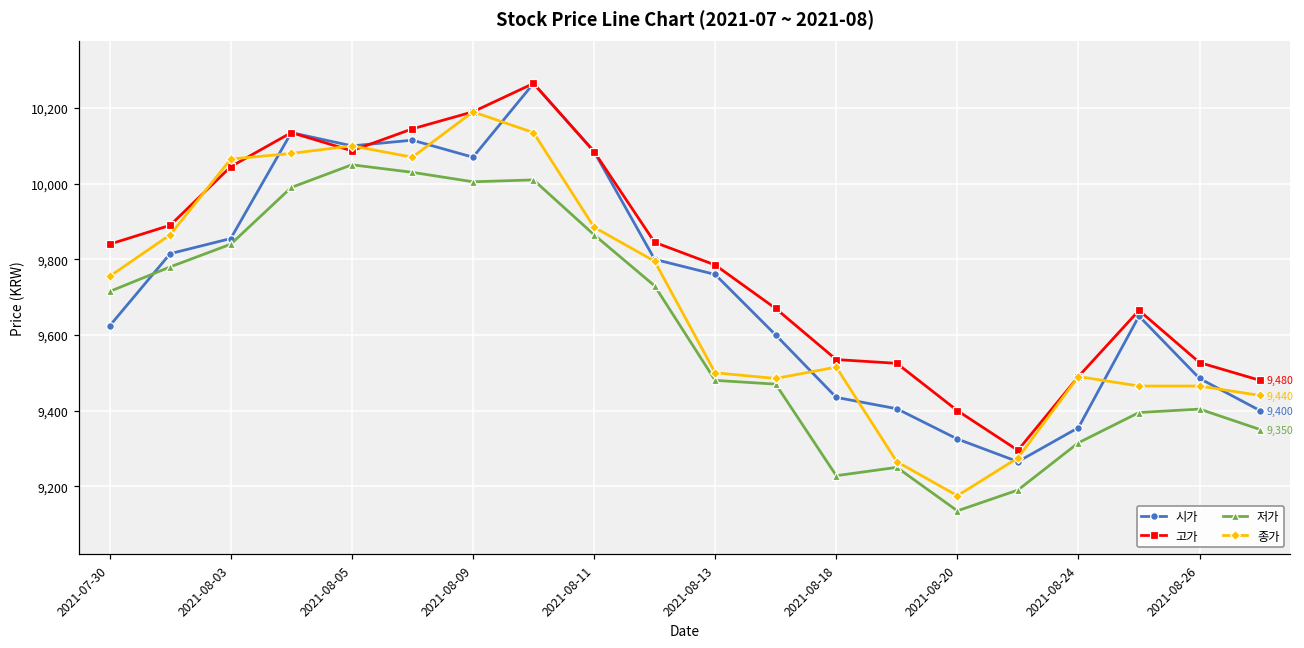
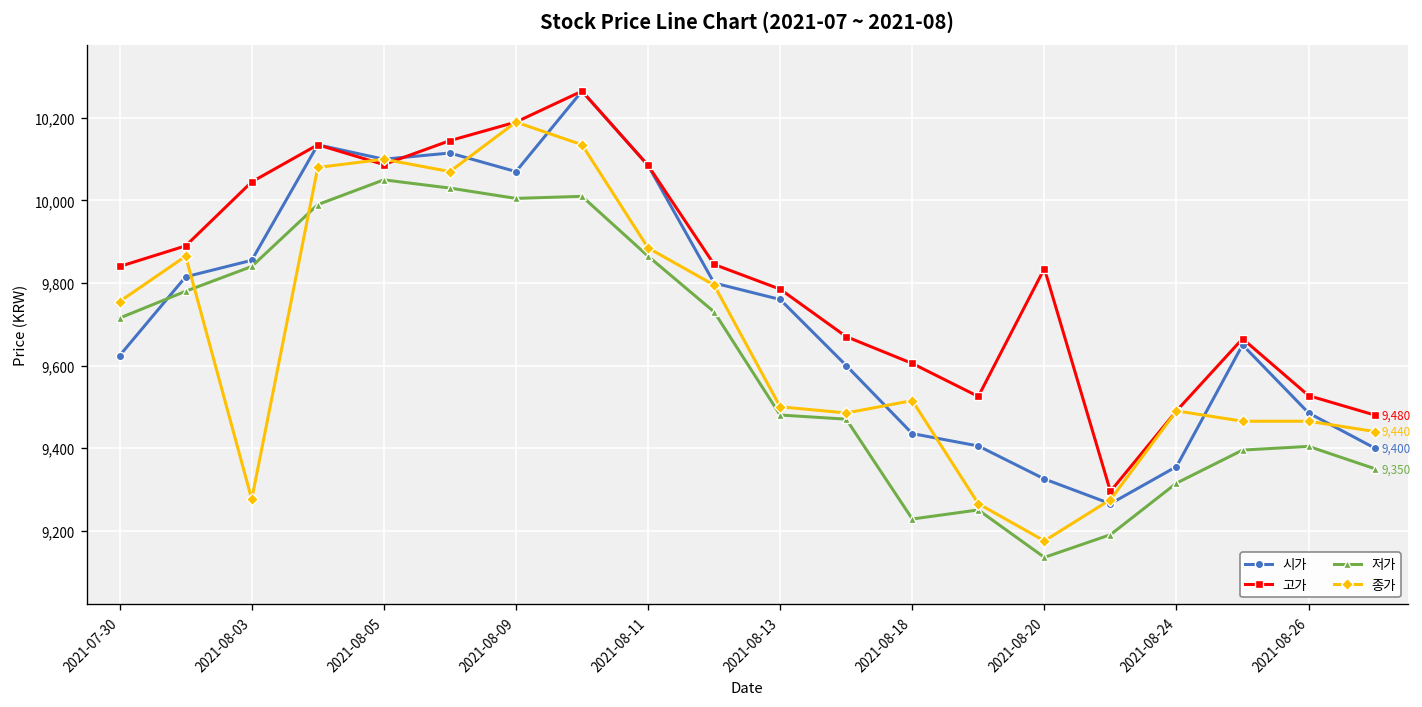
종가, 2021-08-03: 10,070 -> 9,280
고가, 2021-08-18: 9,540 -> 9,610
고가, 2021-08-20: 9,400 -> 9,840
